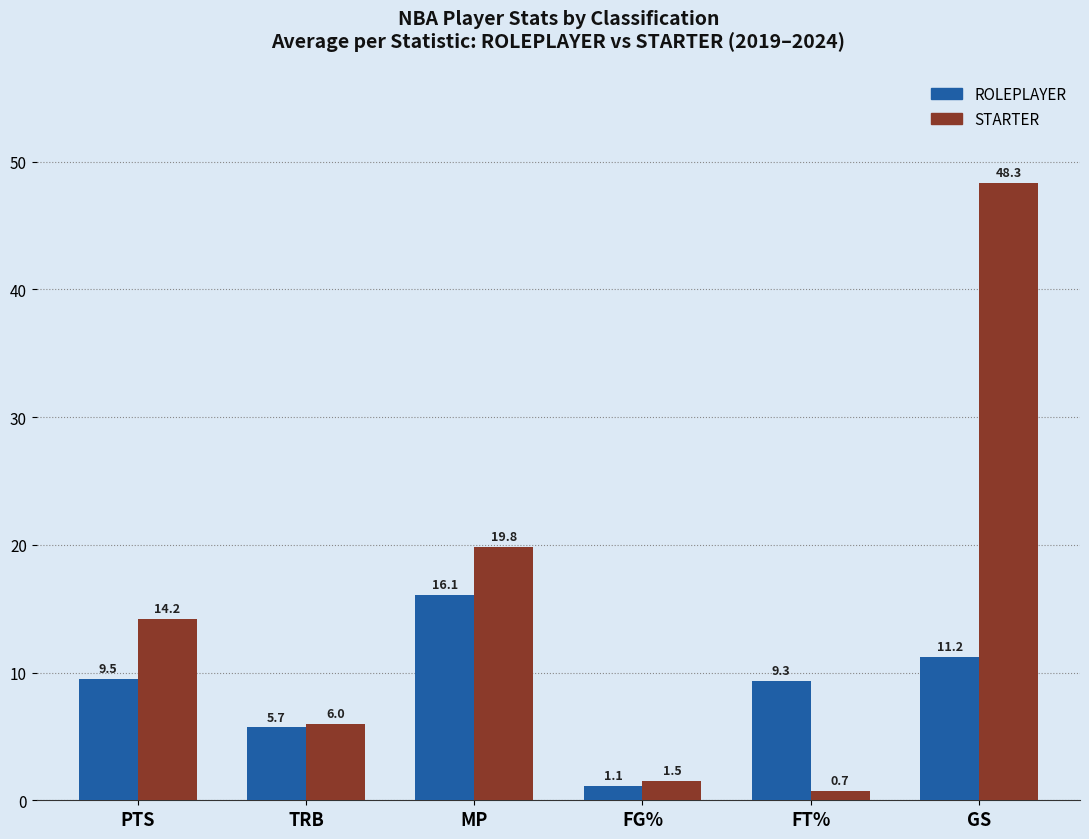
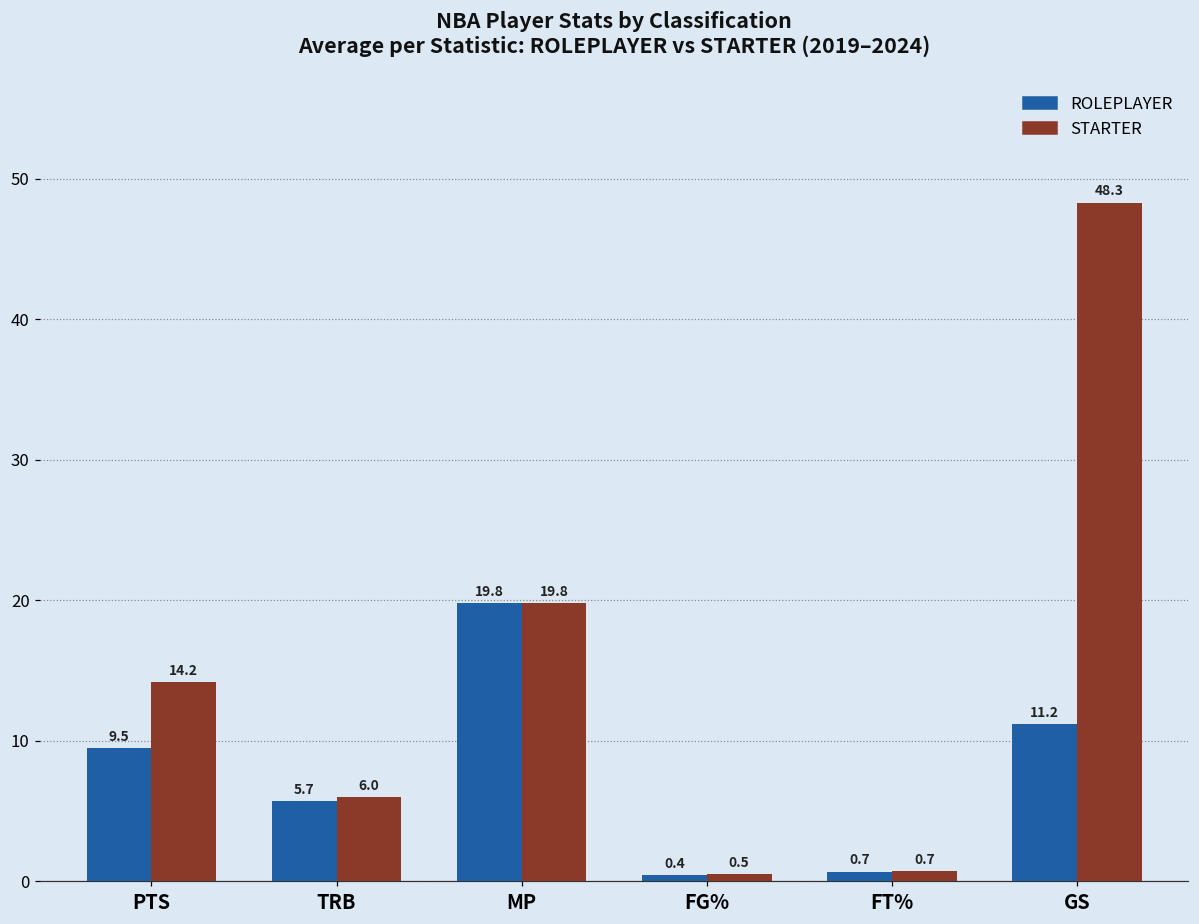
ROLEPLAYER, MP: 16.1 -> 19.8
ROLEPLAYER, FG%: 1.1 -> 0.4
STARTER, FG%: 1.5 -> 0.5
ROLEPLAYER, FT%: 9.3 -> 0.7
